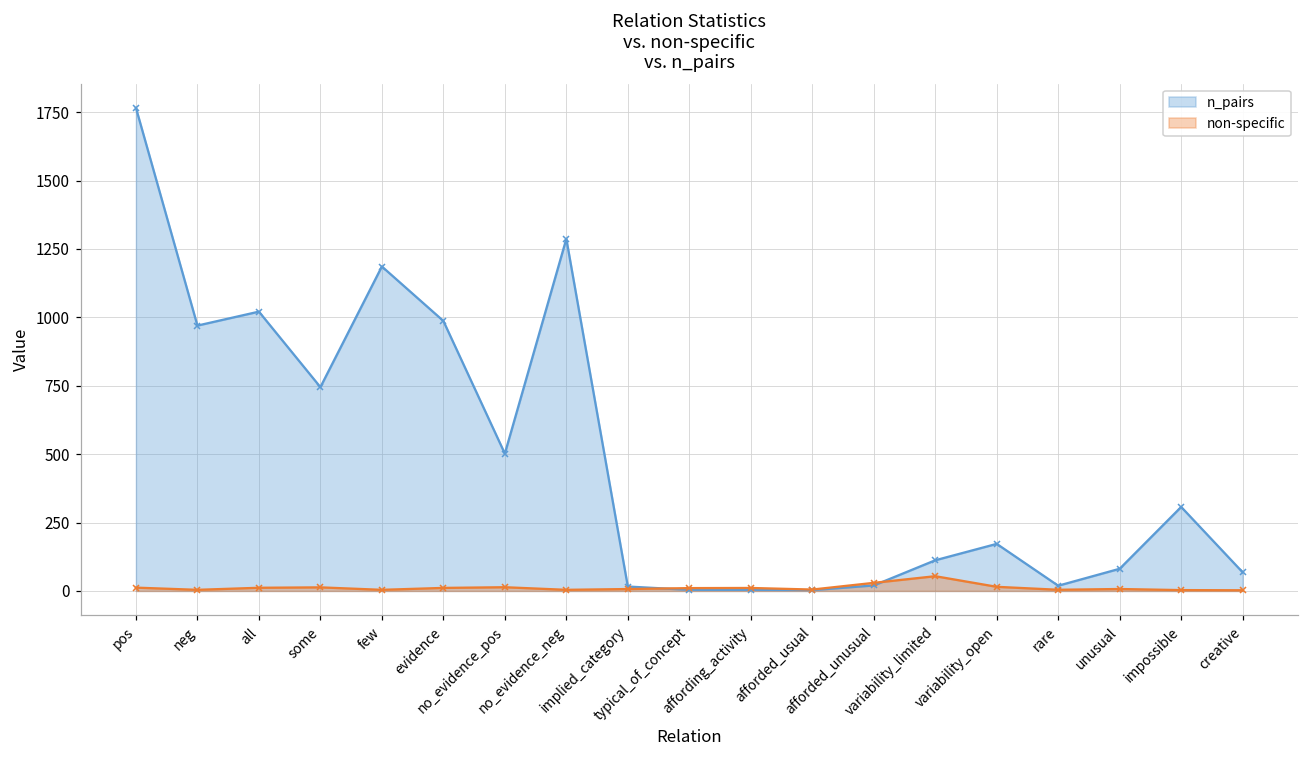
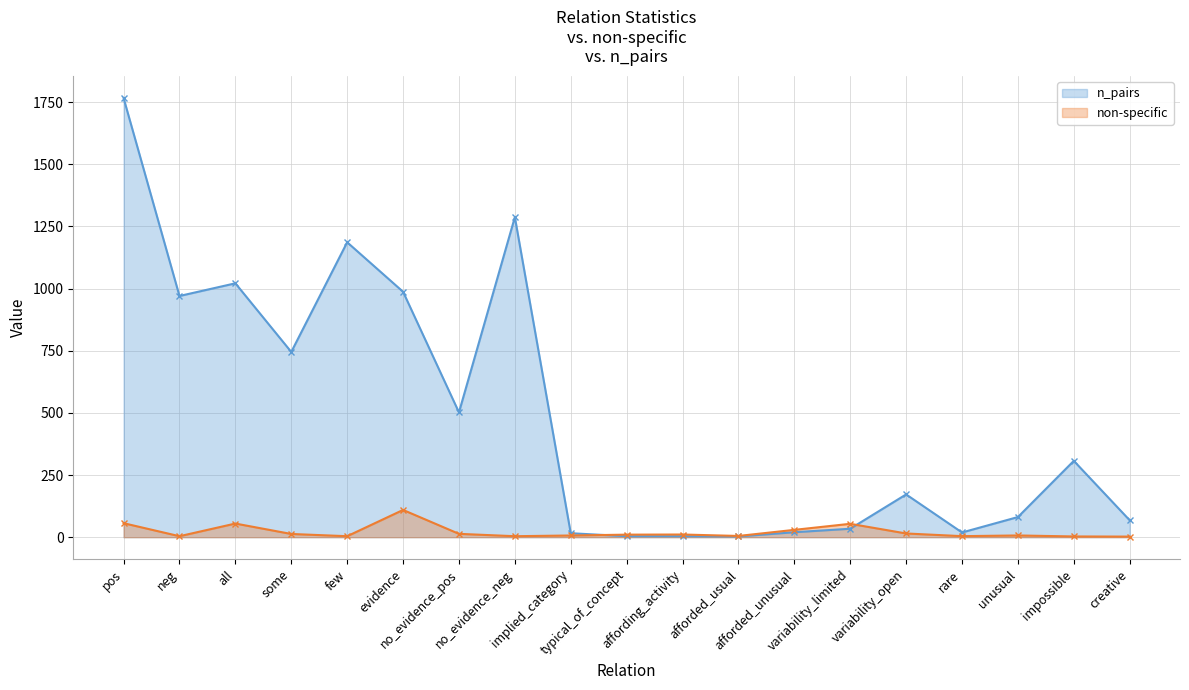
non-specific, pos: 10 -> 60
non-specific, all: 10 -> 50
non-specific, evidence: 10 -> 110
n_pairs, variability_limited: 110 -> 30
